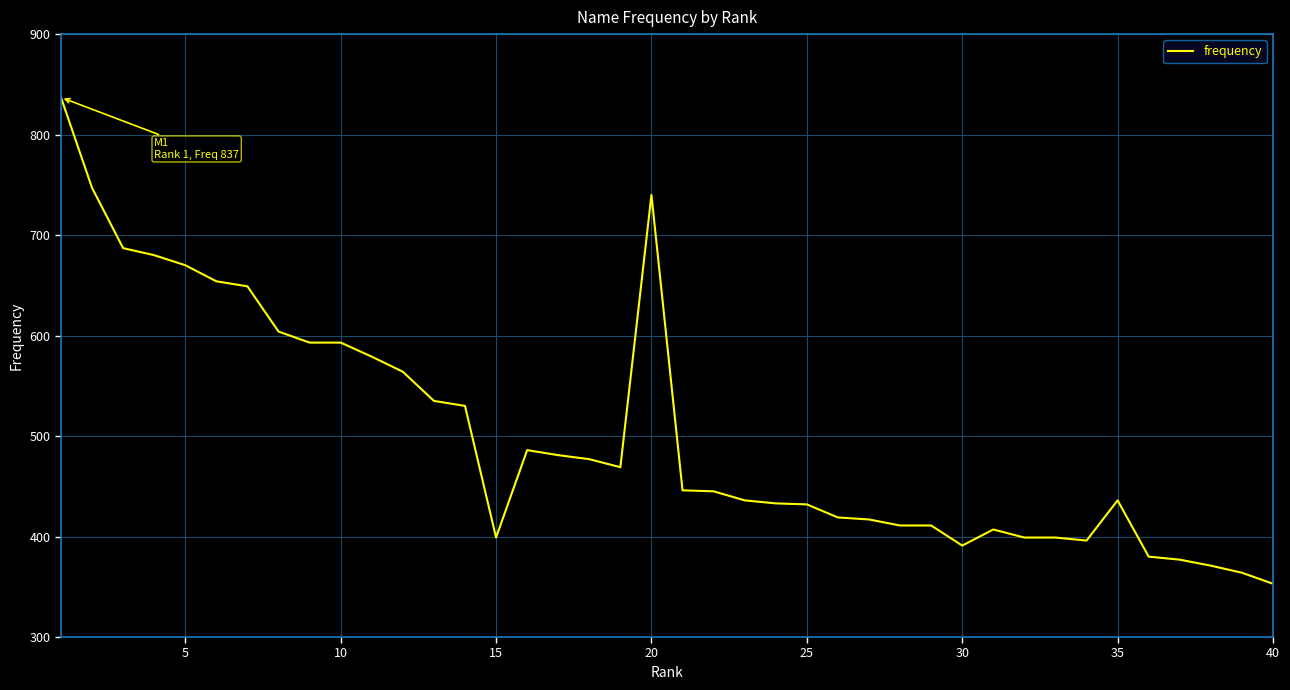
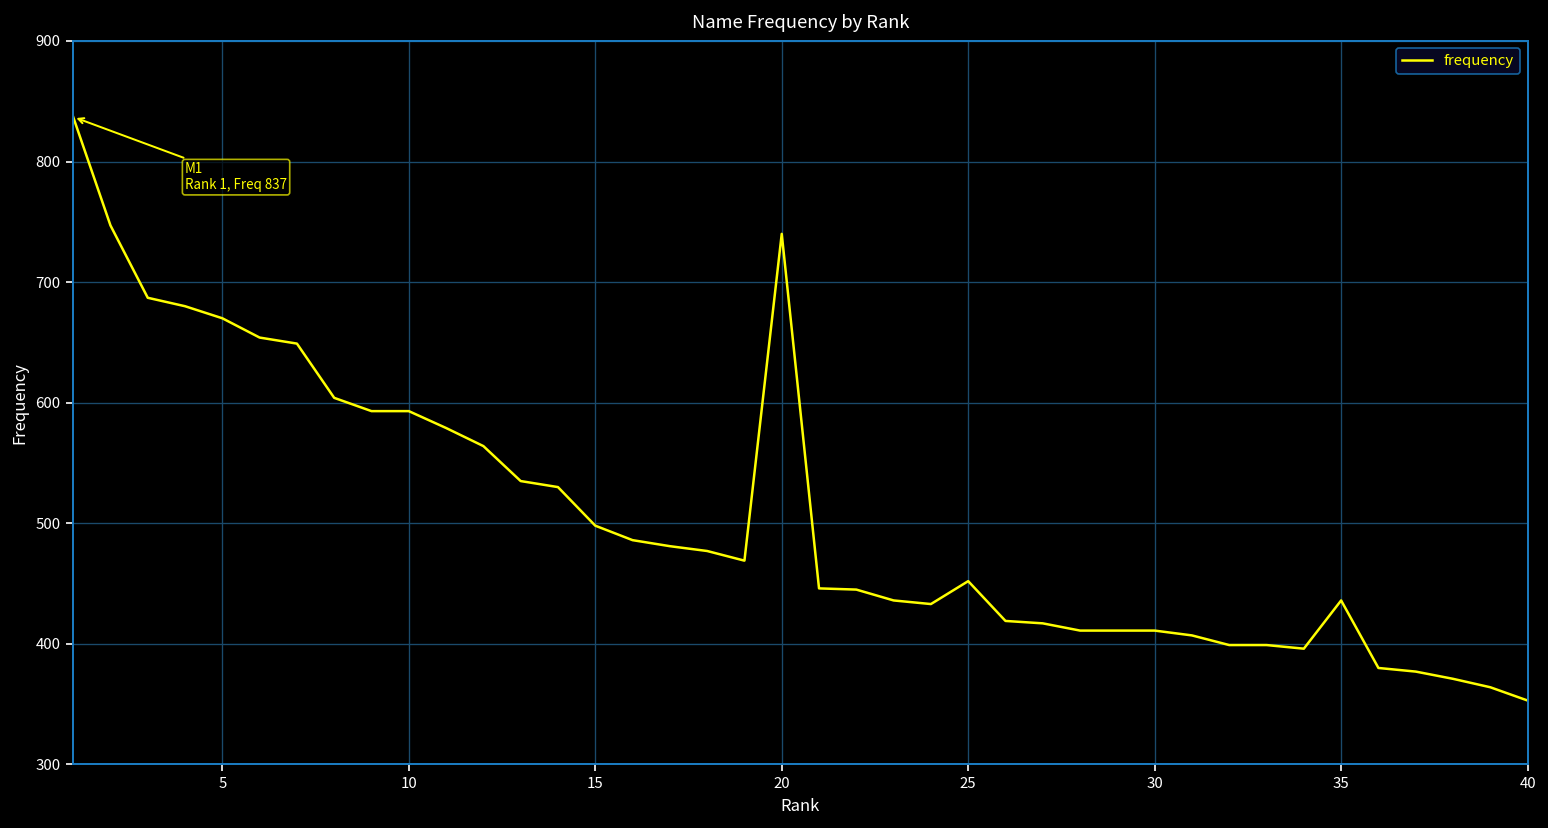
15: 399 -> 498
25: 432 -> 452
30: 391 -> 411
